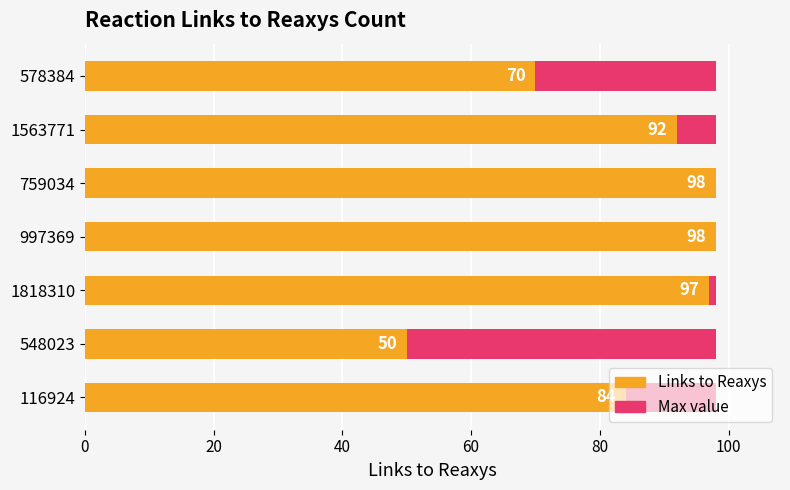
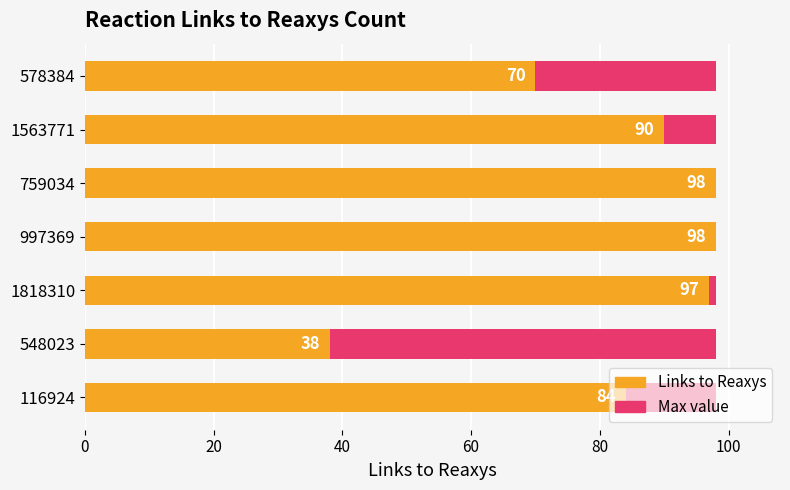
Links to Reaxys, 1563771: 92 -> 90
Links to Reaxys, 548023: 50 -> 38
